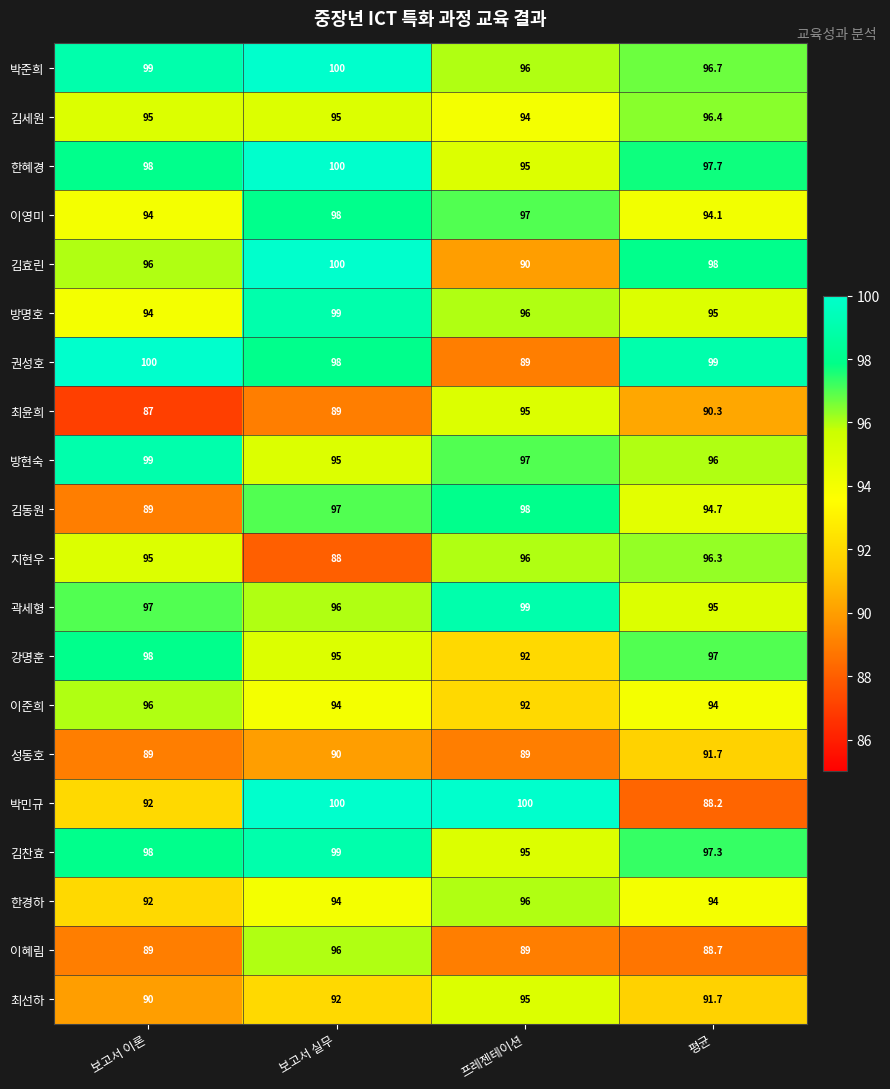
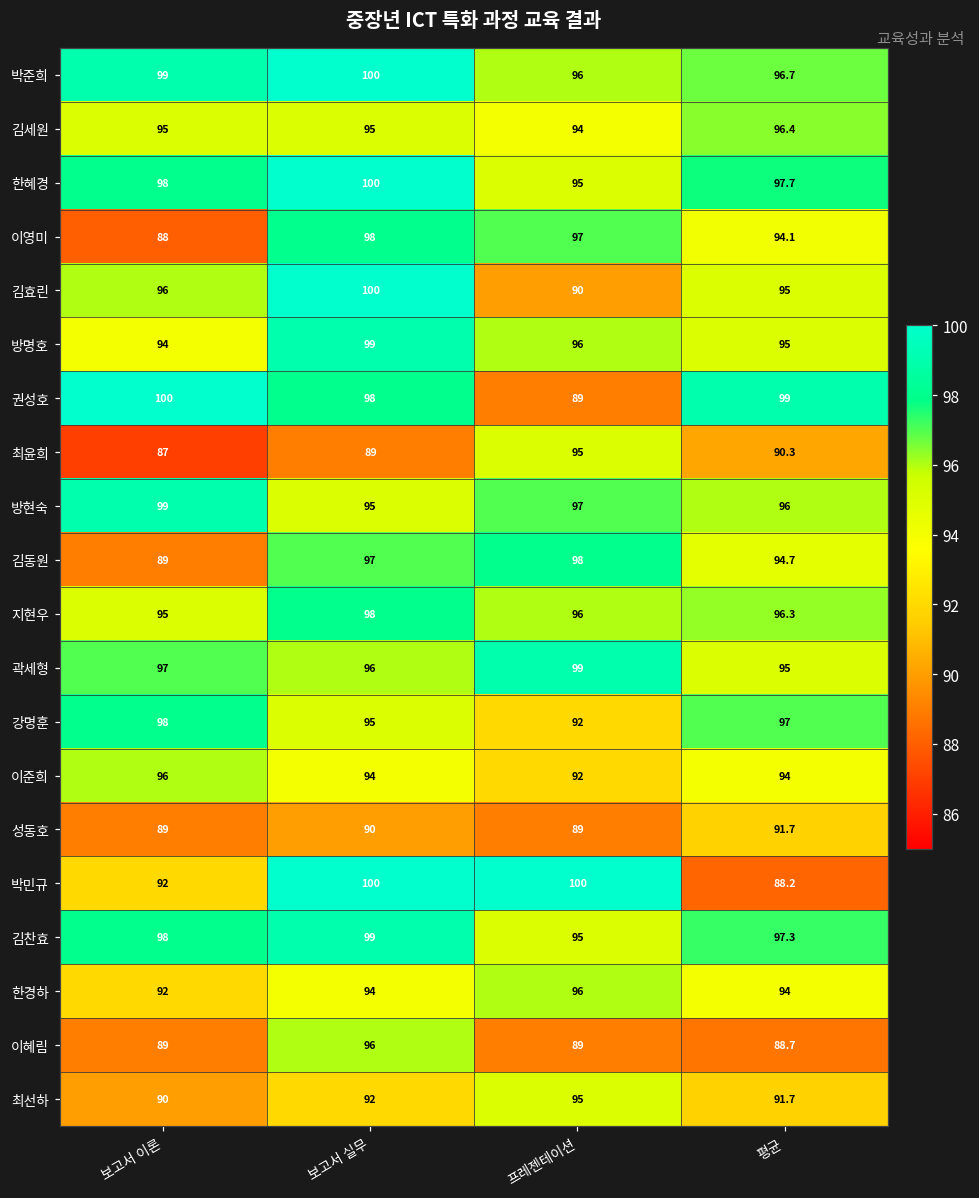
이영미, 보고서 이론: 94 -> 88
김효린, 평균: 98 -> 95
지현우, 보고서 실무: 88 -> 98
